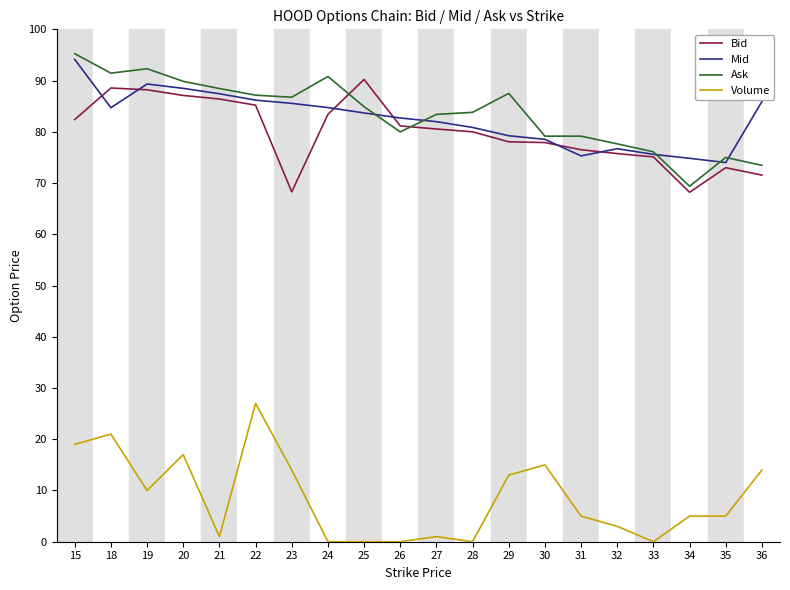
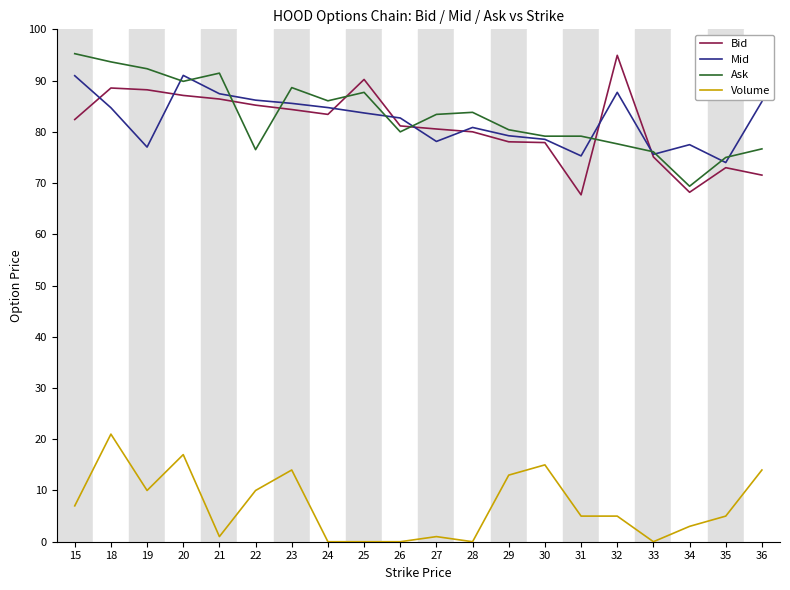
Mid, 15: 94 -> 91
Volume, 15: 19 -> 7
Ask, 18: 91 -> 94
Mid, 19: 89 -> 77
Mid, 20: 88 -> 91
Ask, 21: 88 -> 91
Ask, 22: 87 -> 77
Volume, 22: 27 -> 10
Bid, 23: 68 -> 84
Ask, 23: 87 -> 89
Ask, 24: 91 -> 86
Ask, 25: 85 -> 88
Mid, 27: 82 -> 78
Ask, 29: 88 -> 80
Bid, 31: 77 -> 68
Bid, 32: 76 -> 95
Mid, 32: 77 -> 88
Volume, 32: 3 -> 5
Mid, 34: 75 -> 77
Volume, 34: 5 -> 3
Ask, 36: 73 -> 77
